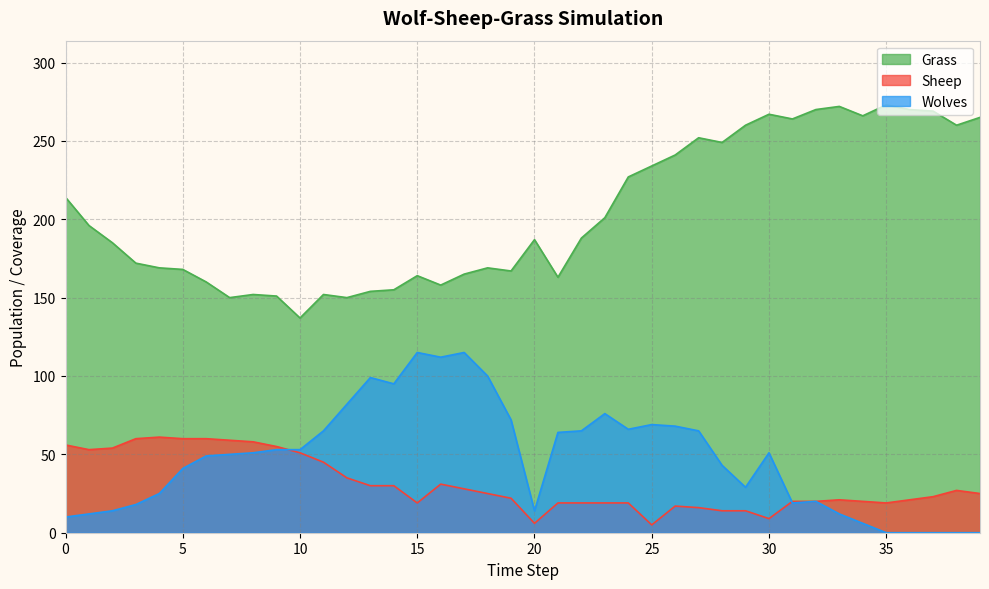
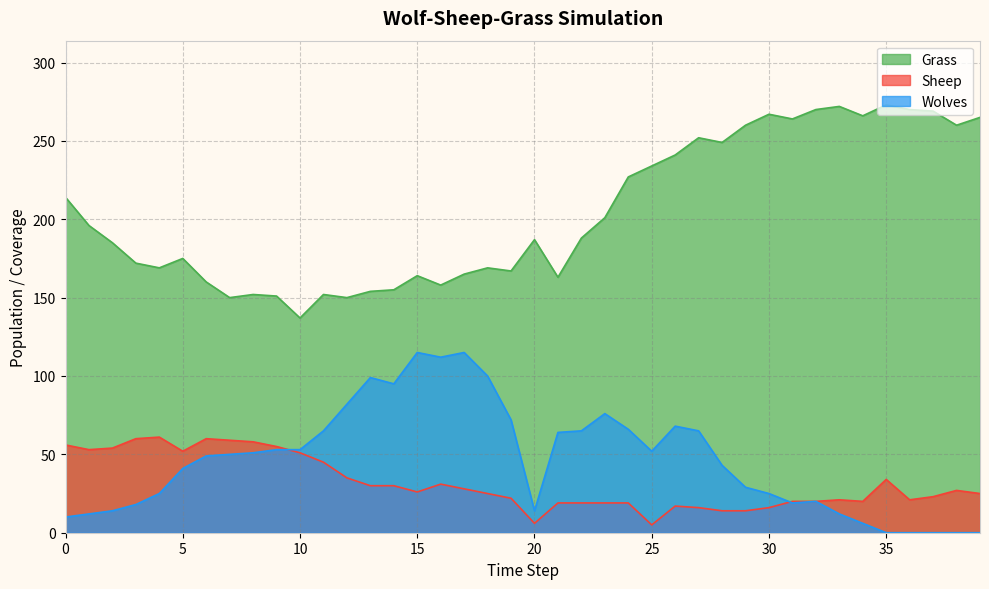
Grass, 5: 168 -> 175
Sheep, 5: 60 -> 52
Sheep, 15: 19 -> 26
Wolves, 25: 69 -> 52
Sheep, 30: 9 -> 16
Wolves, 30: 51 -> 25
Sheep, 35: 19 -> 34
